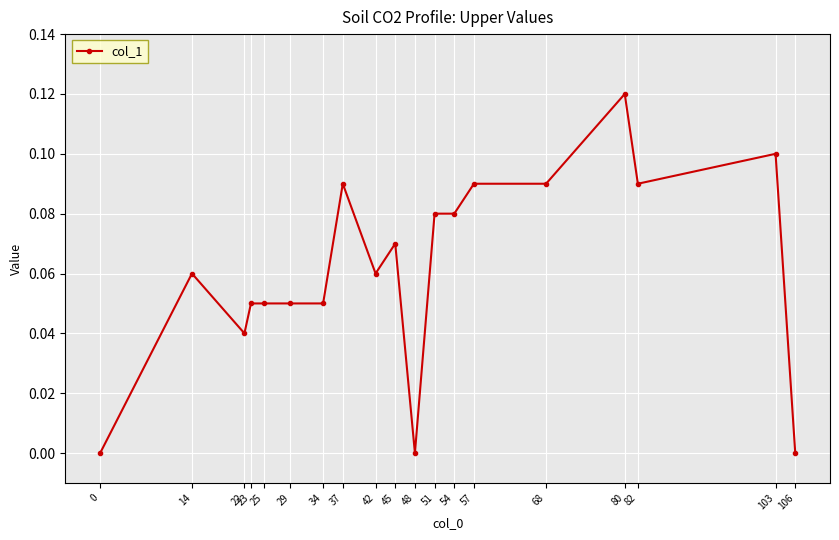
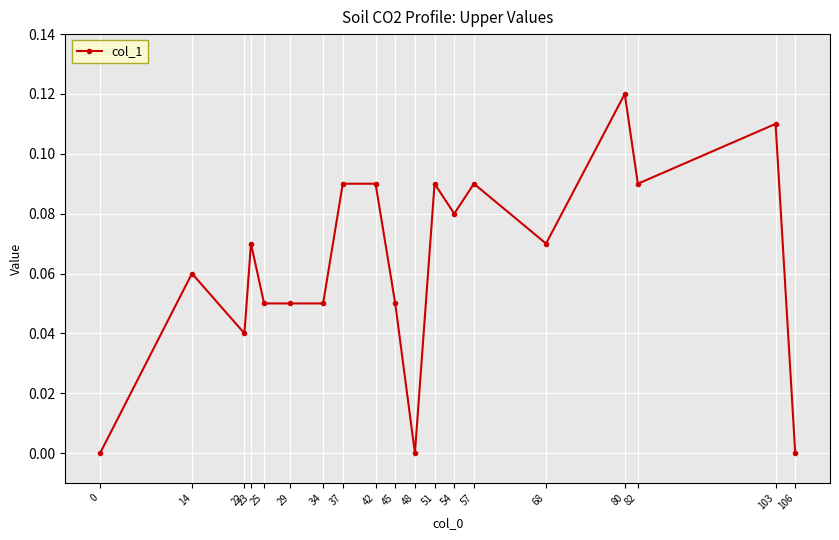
23: 0.05 -> 0.07
42: 0.06 -> 0.09
45: 0.07 -> 0.05
51: 0.08 -> 0.09
68: 0.09 -> 0.07
103: 0.10 -> 0.11
